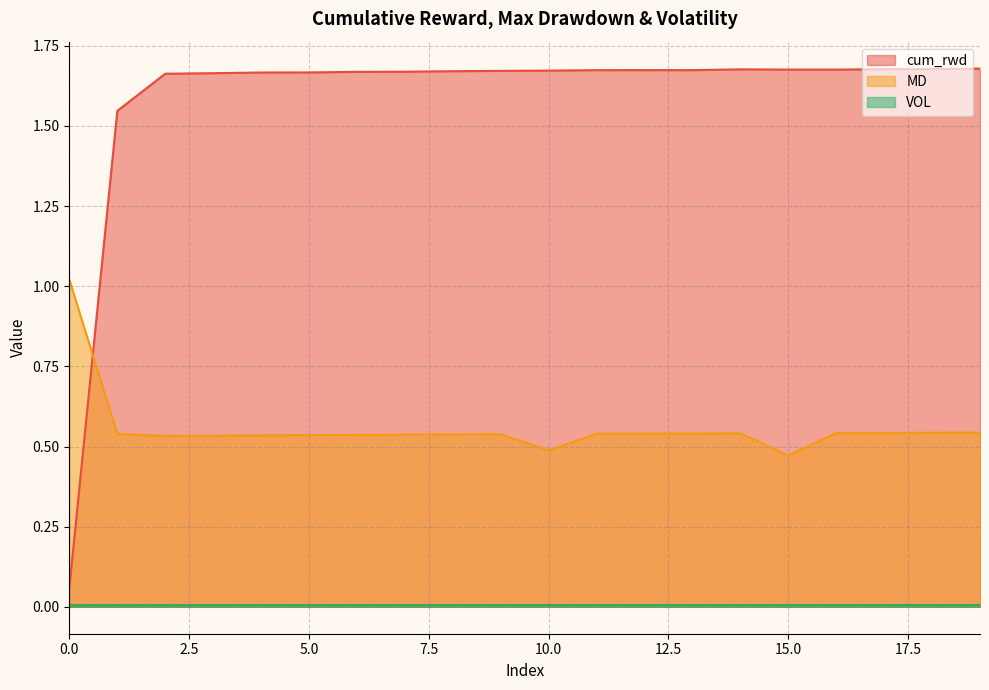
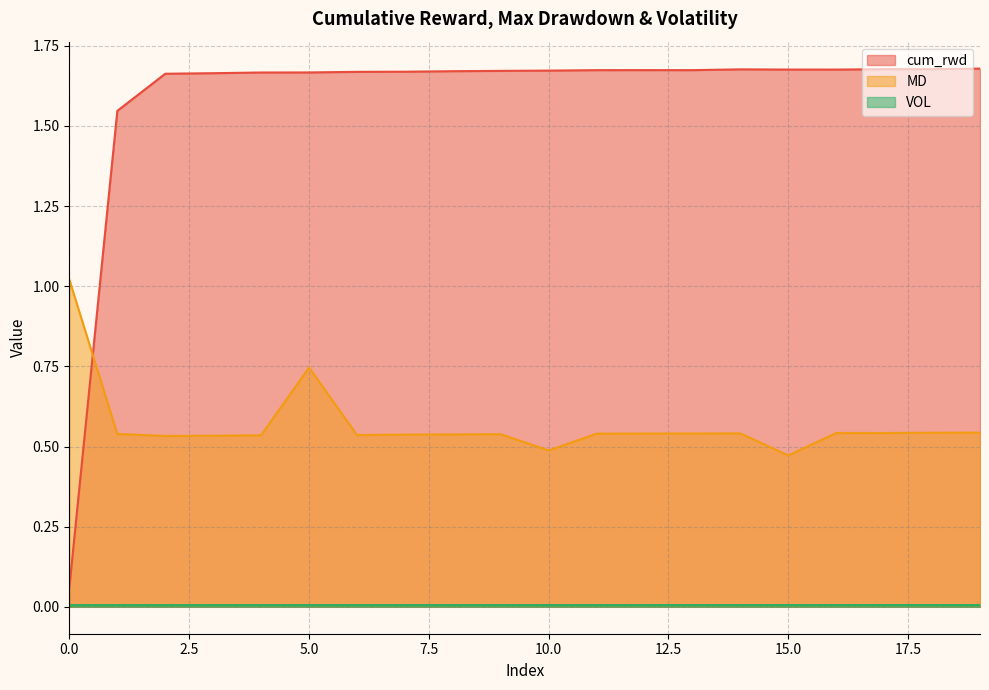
MD, 5.0: 0.54 -> 0.75
